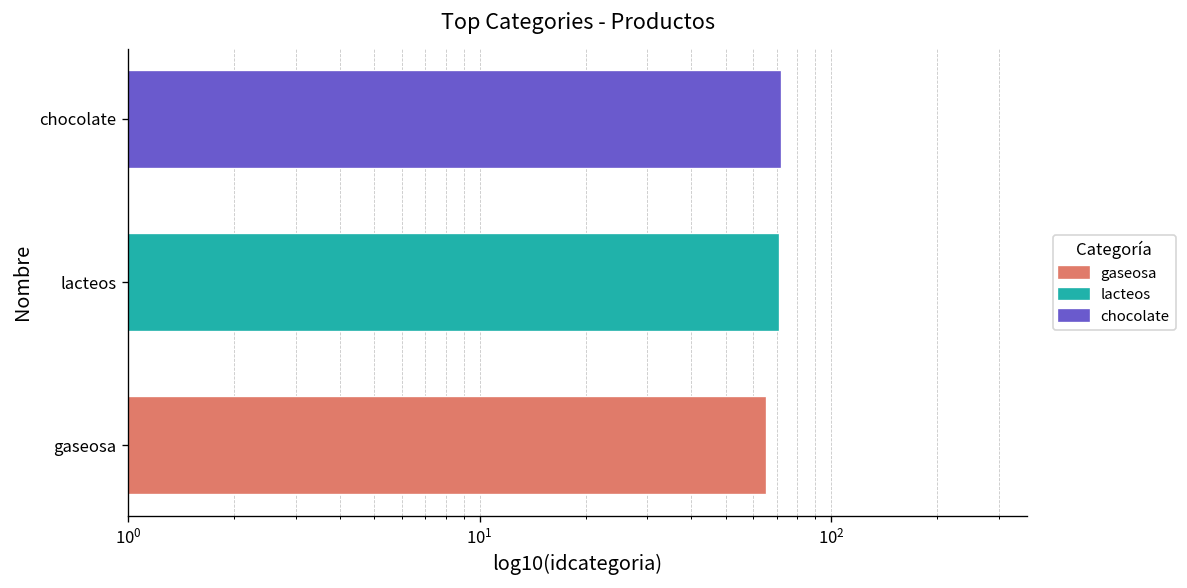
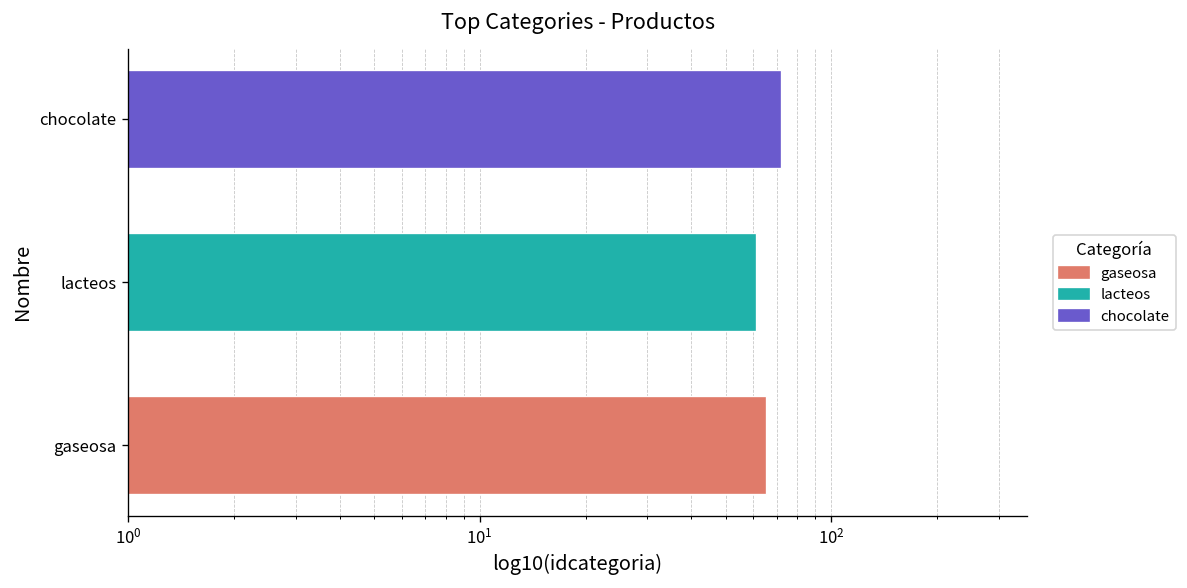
lacteos: 71 -> 61
